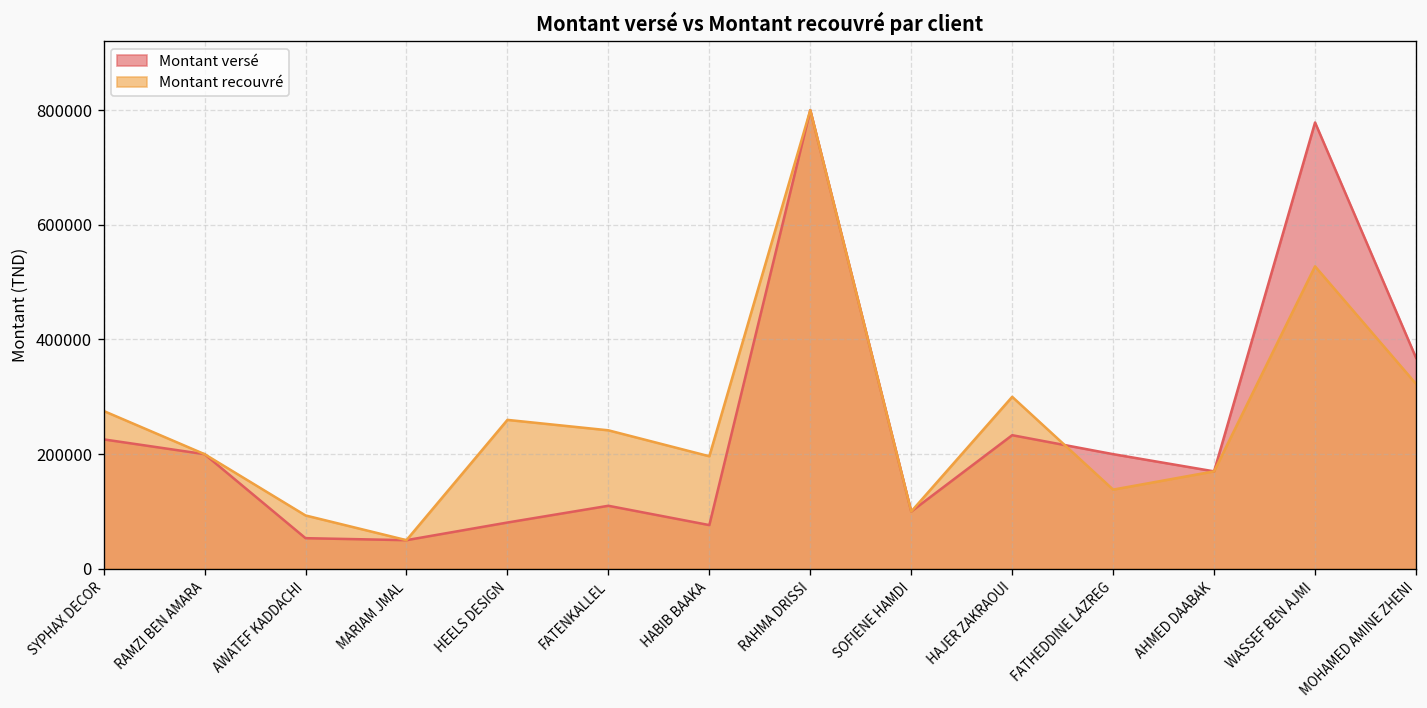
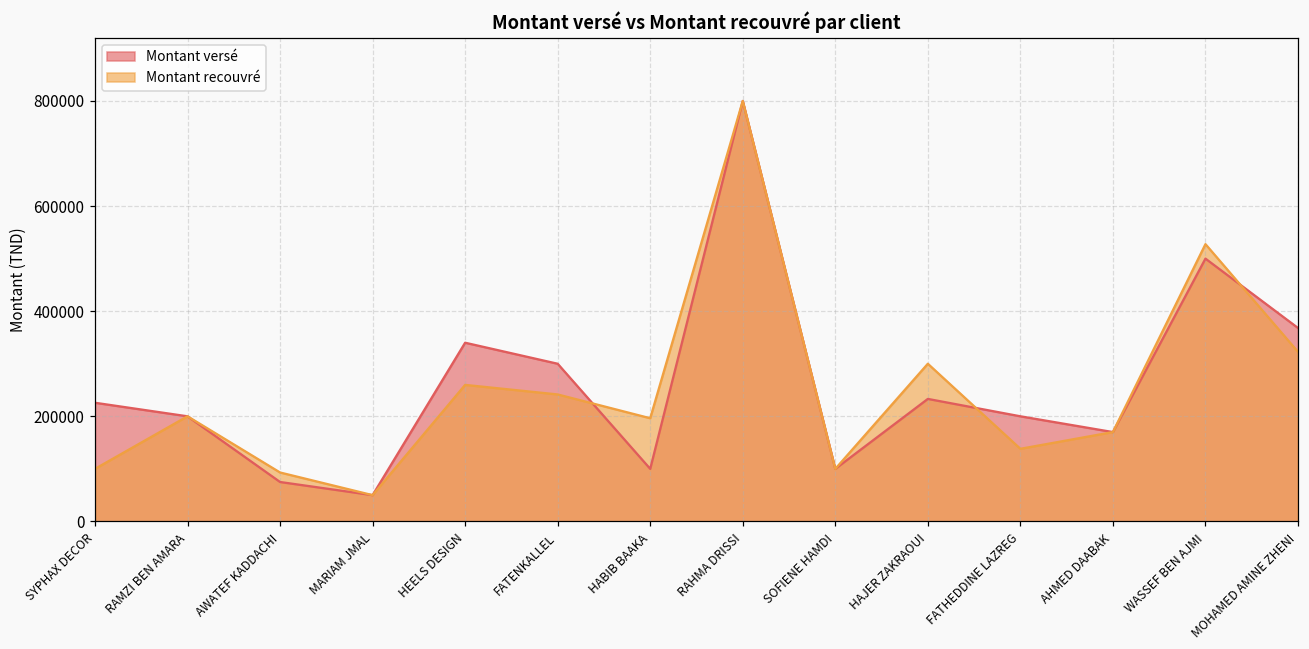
Montant recouvré, SYPHAX DECOR: 280000 -> 100000
Montant versé, AWATEF KADDACHI: 50000 -> 80000
Montant versé, HEELS DESIGN: 80000 -> 340000
Montant versé, FATENKALLEL: 110000 -> 300000
Montant versé, HABIB BAAKA: 80000 -> 100000
Montant versé, WASSEF BEN AJMI: 780000 -> 500000
